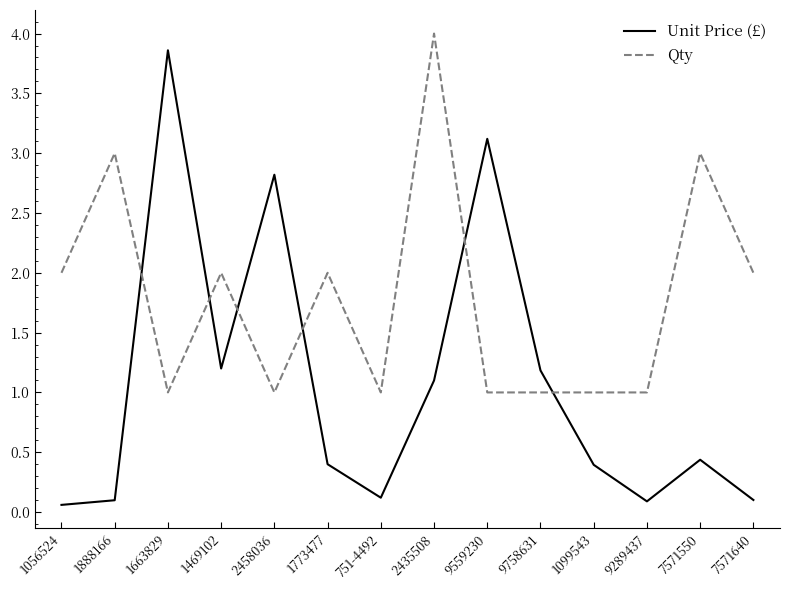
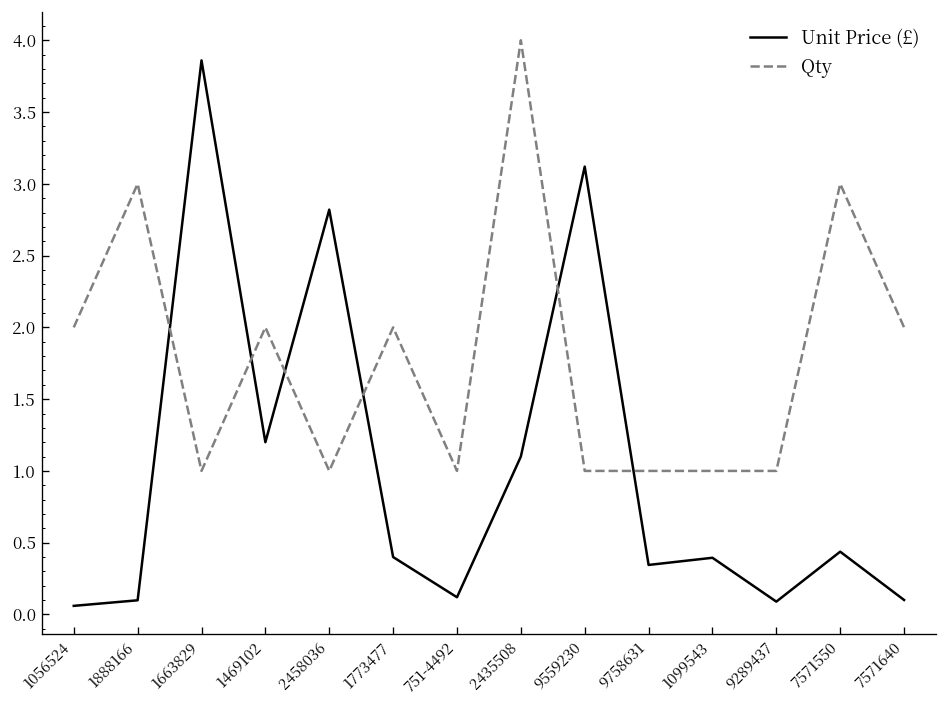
Unit Price (£), 9758631: 1.18 -> 0.35
